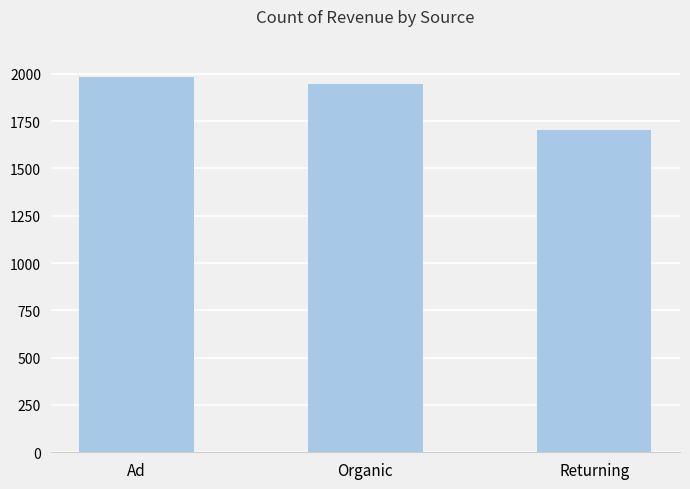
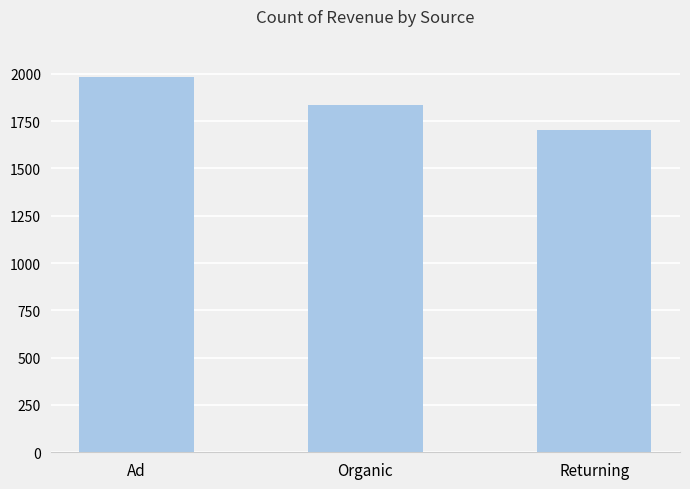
Organic: 1950 -> 1830
